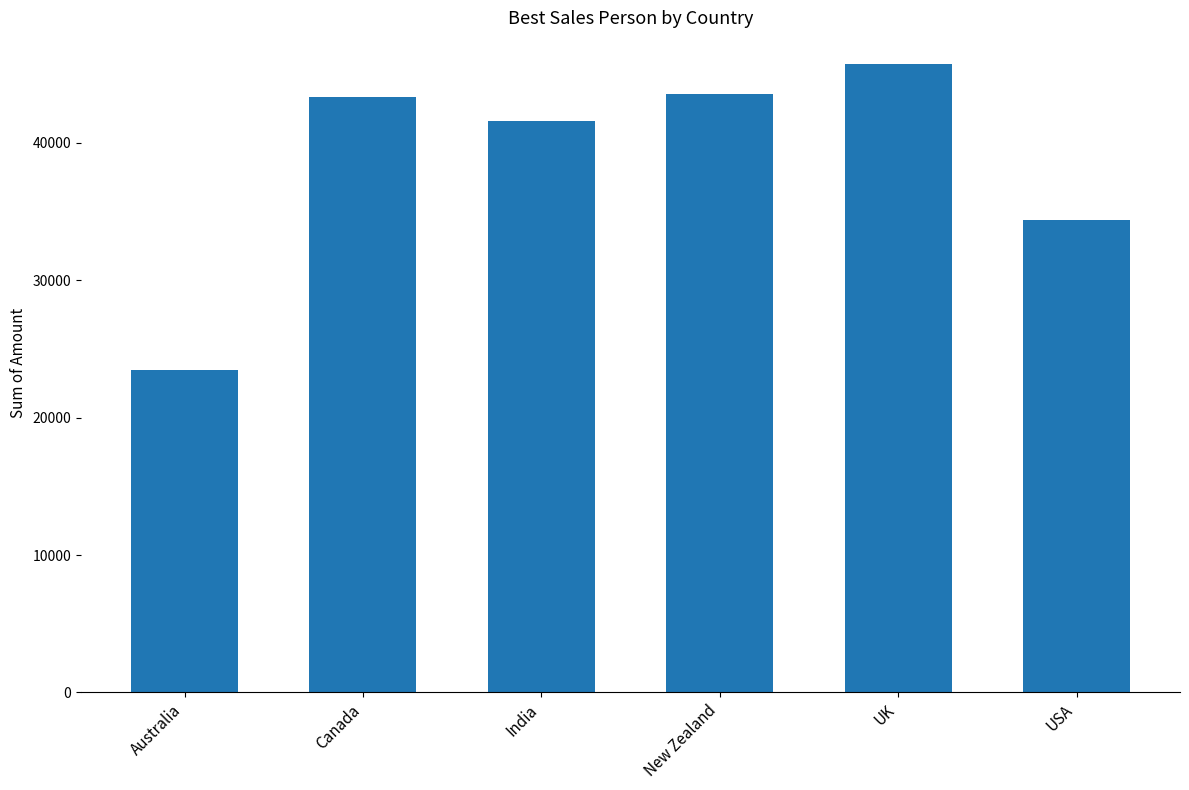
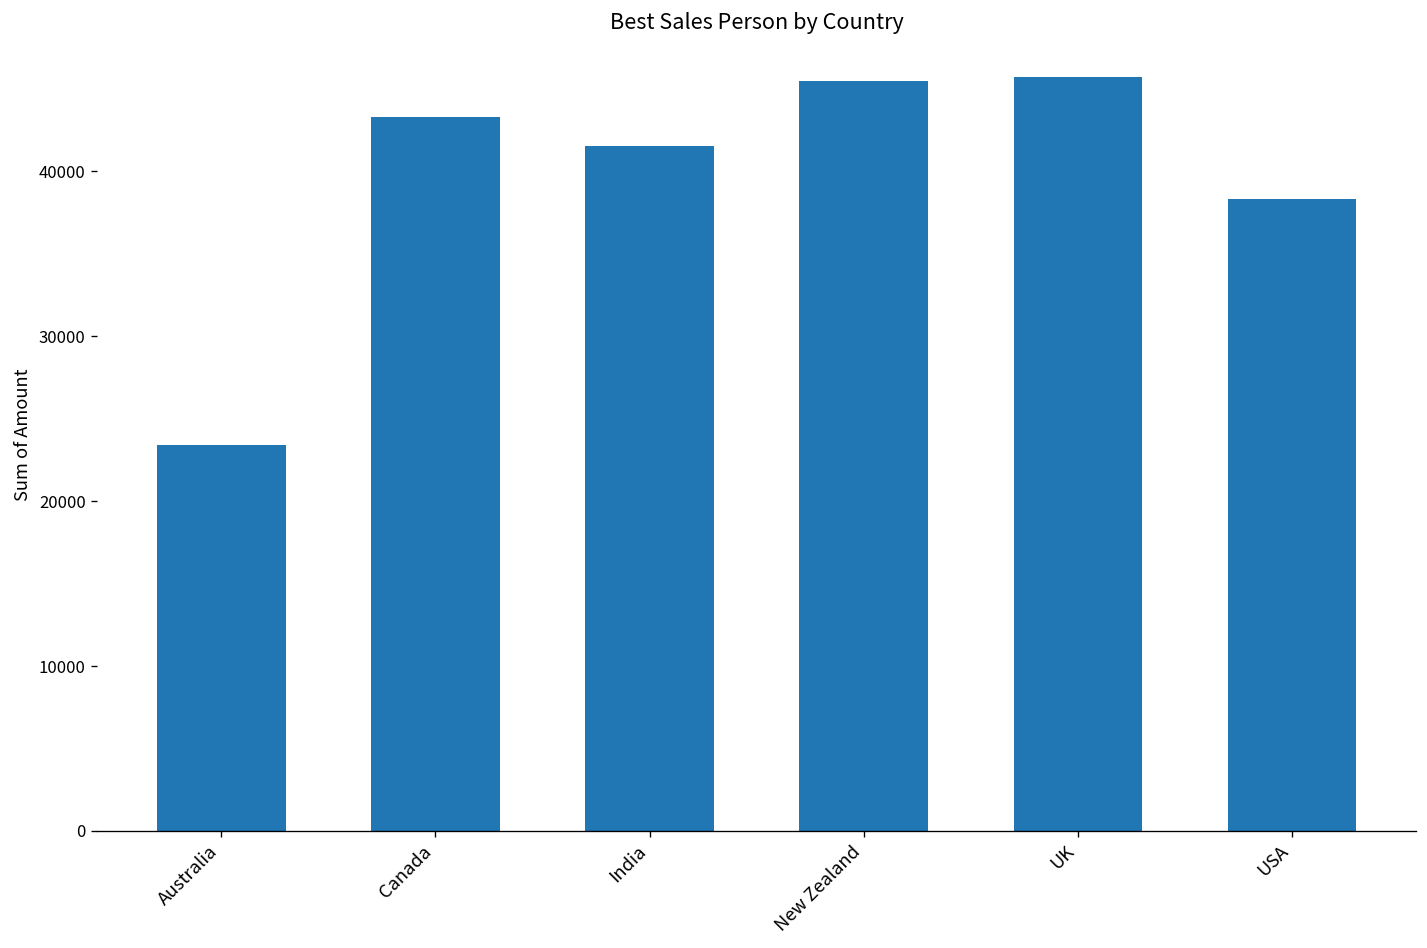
New Zealand: 43600 -> 45500
USA: 34400 -> 38300
